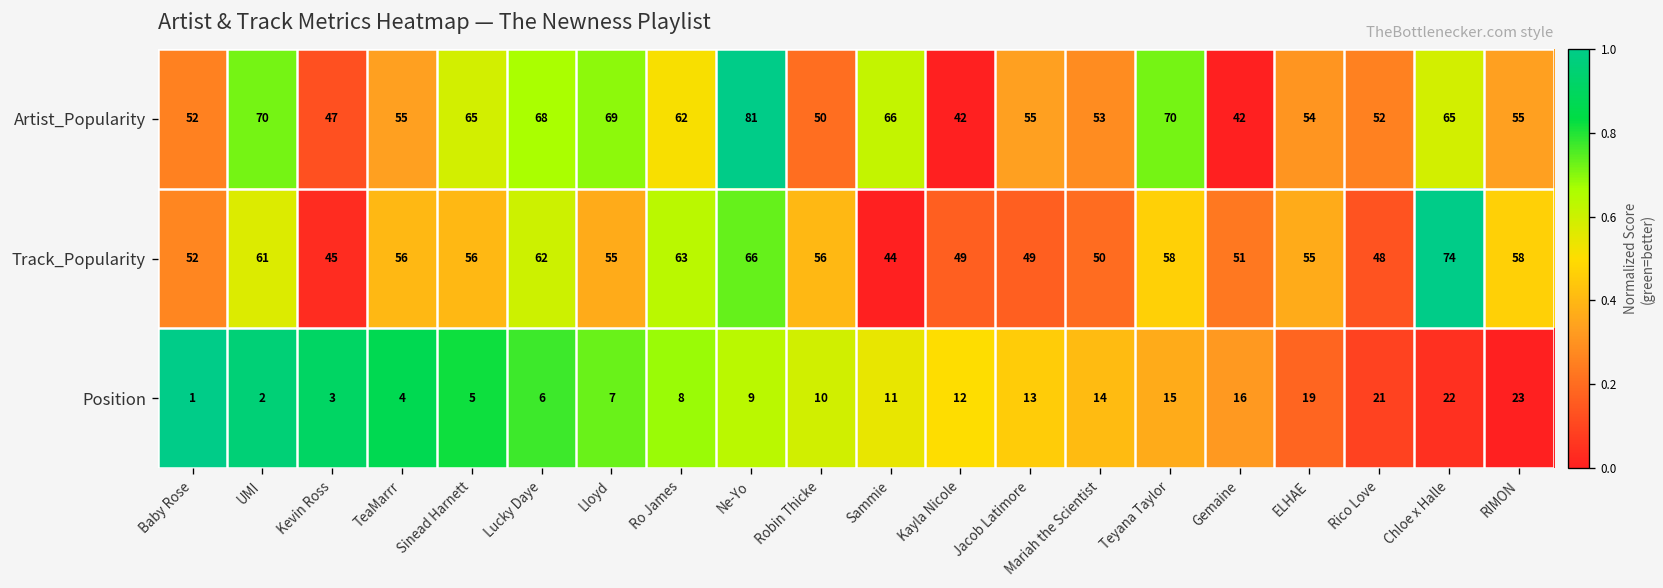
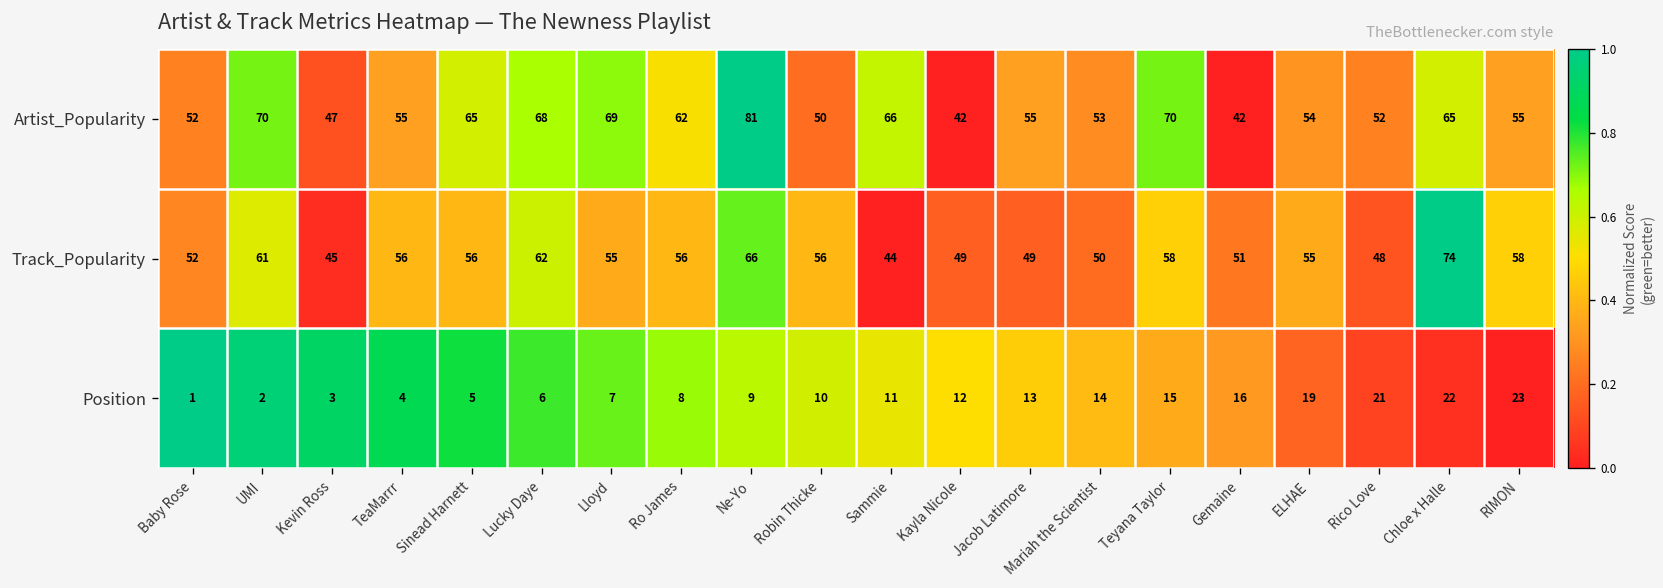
Track_Popularity, Ro James: 63 -> 56
